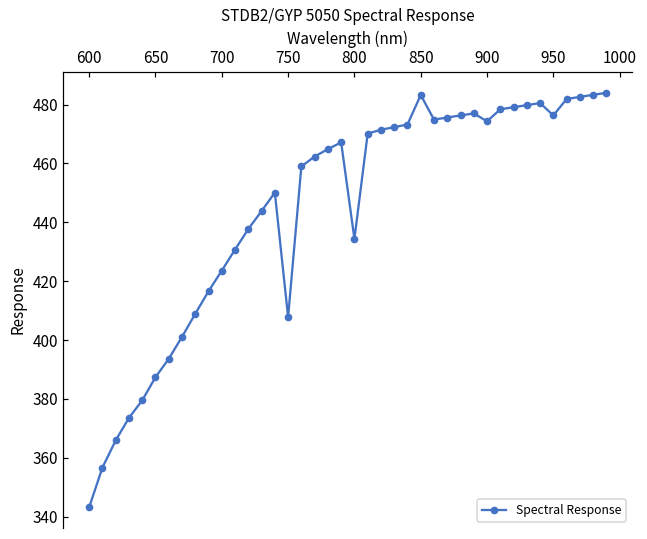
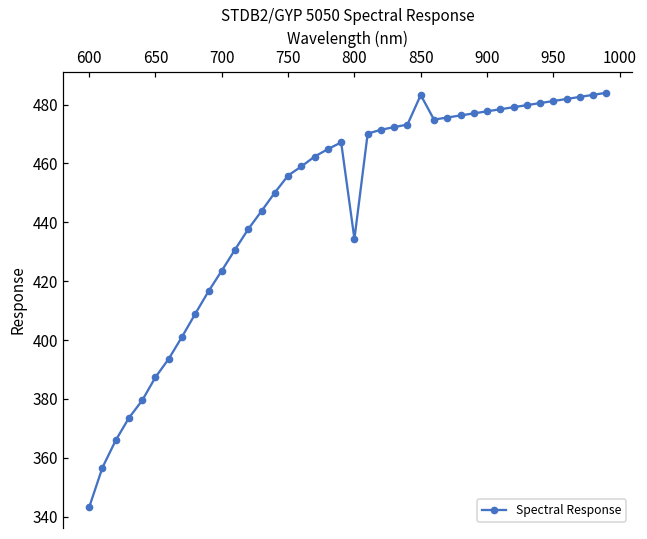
750: 408 -> 456
900: 474 -> 478
950: 476 -> 481
